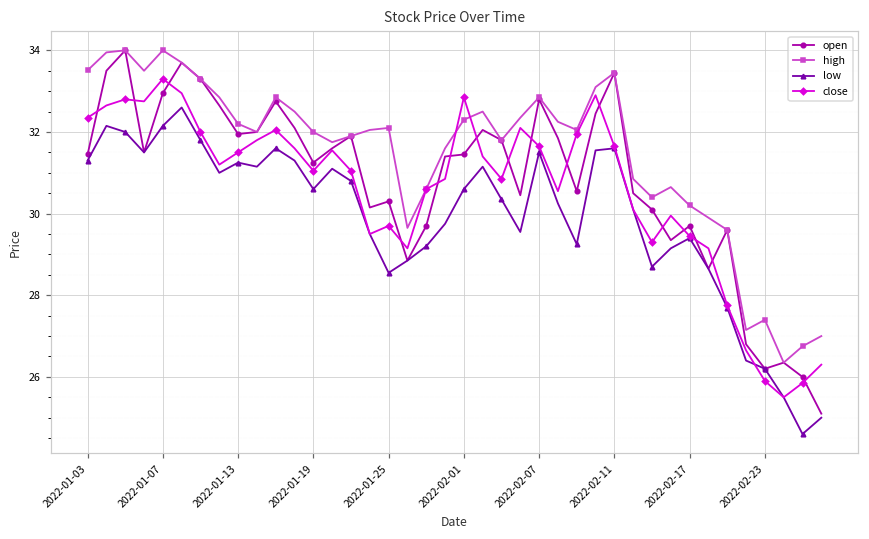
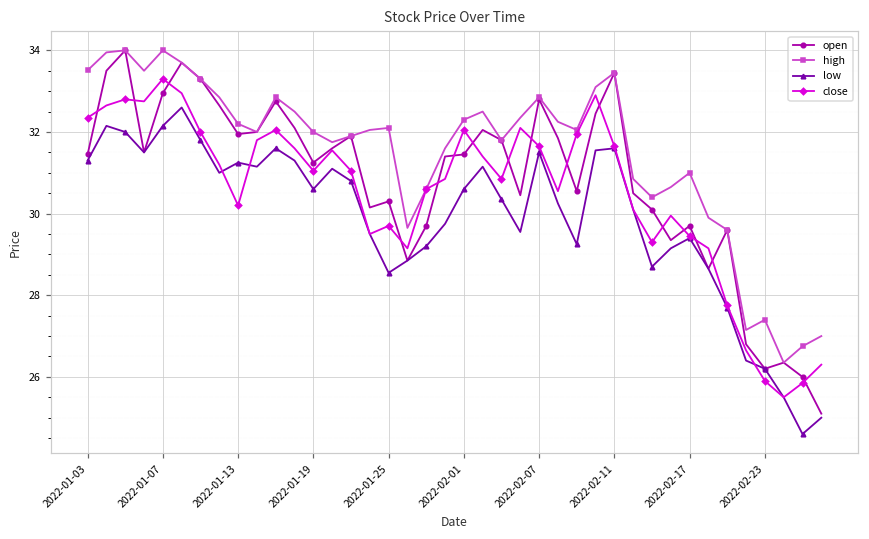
close, 2022-01-13: 31.5 -> 30.2
close, 2022-02-01: 32.9 -> 32.1
high, 2022-02-17: 30.2 -> 31.0
